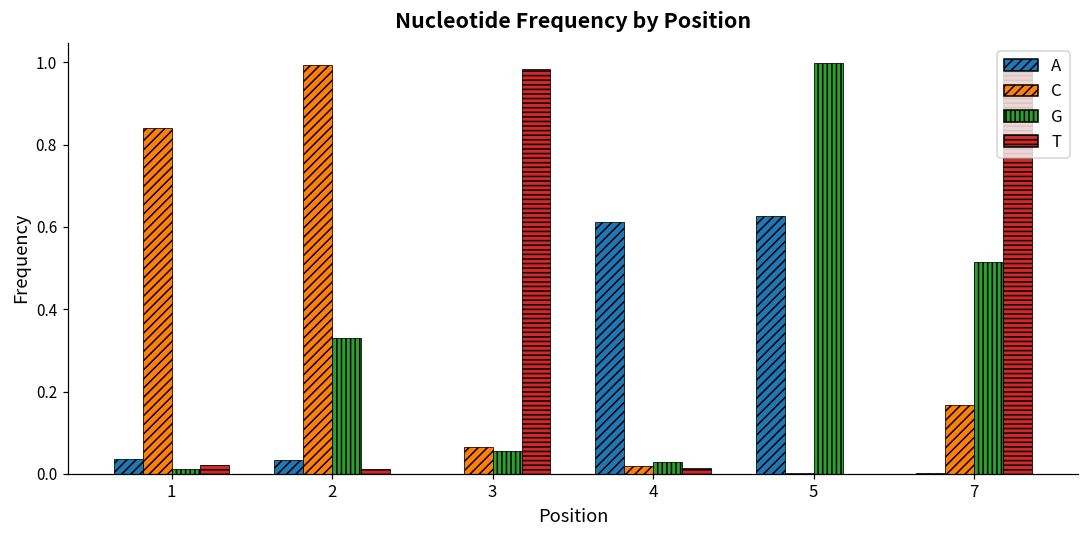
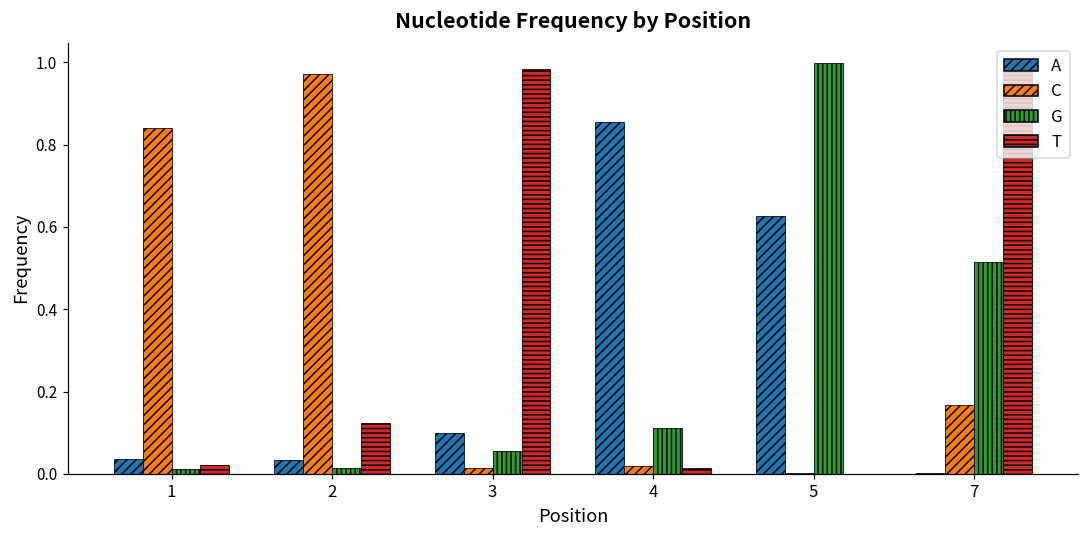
C, 2: 0.99 -> 0.97
G, 2: 0.33 -> 0.02
T, 2: 0.01 -> 0.12
A, 3: 0.0 -> 0.1
C, 3: 0.06 -> 0.01
A, 4: 0.61 -> 0.85
G, 4: 0.03 -> 0.11
